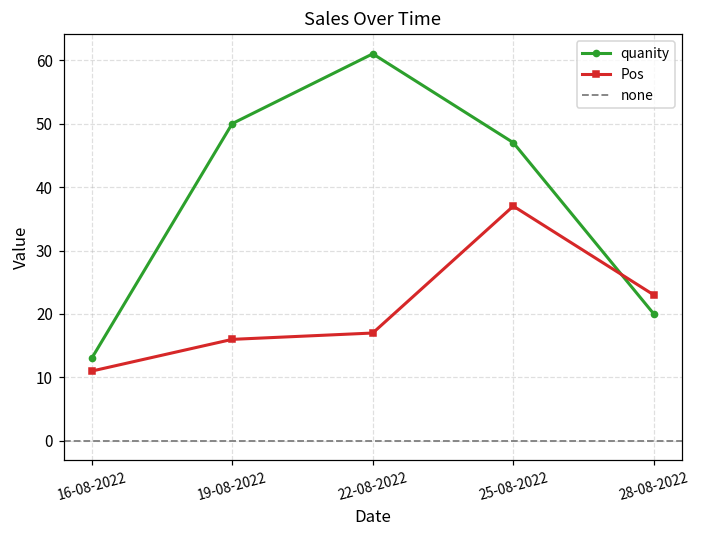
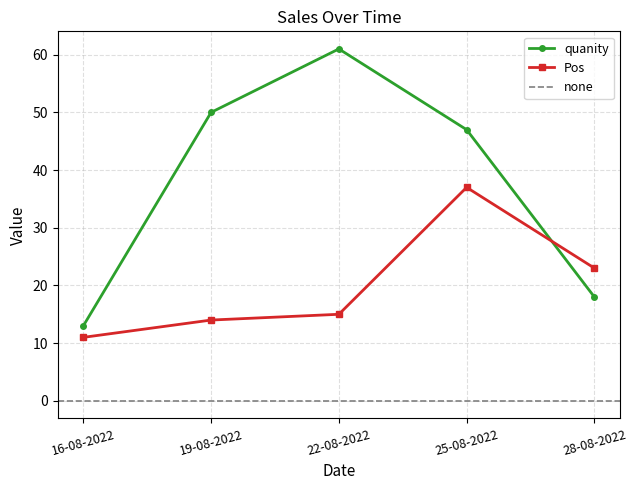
Pos, 19-08-2022: 16 -> 14
Pos, 22-08-2022: 17 -> 15
quanity, 28-08-2022: 20 -> 18
